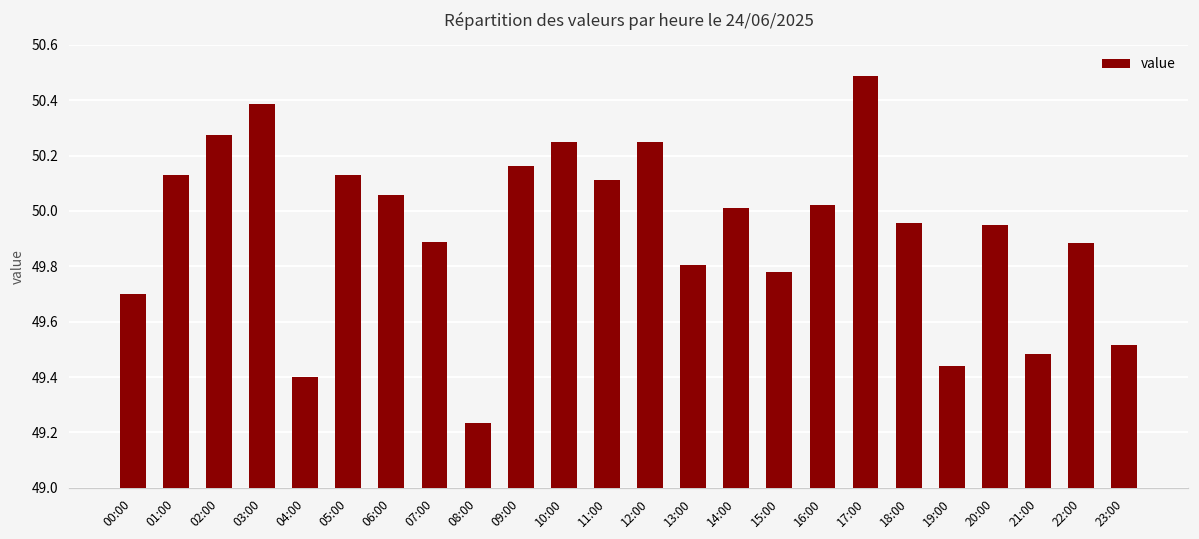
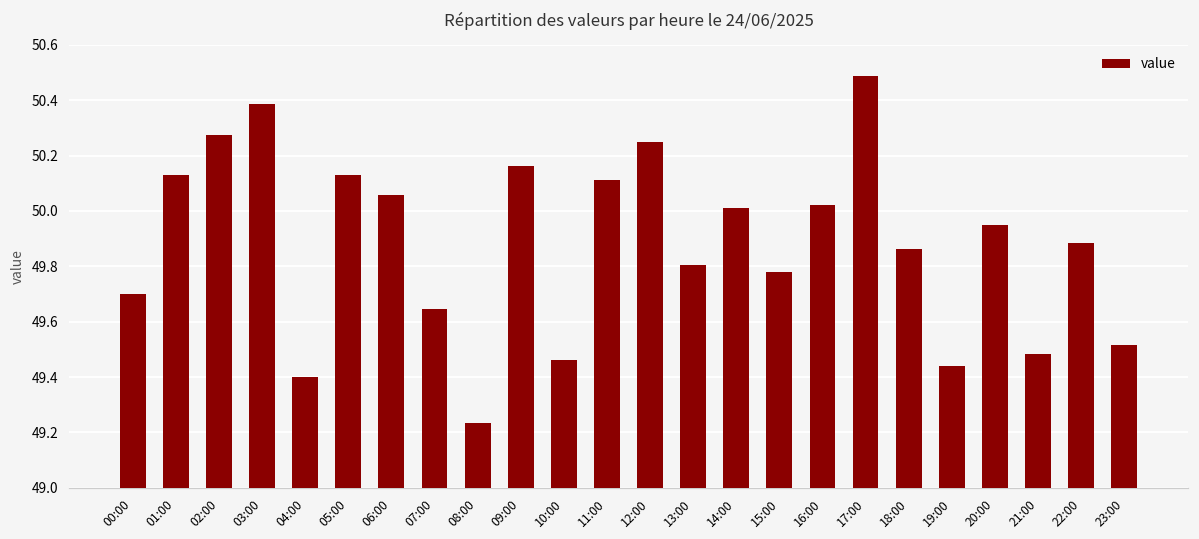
07:00: 49.89 -> 49.65
10:00: 50.25 -> 49.46
18:00: 49.96 -> 49.86
